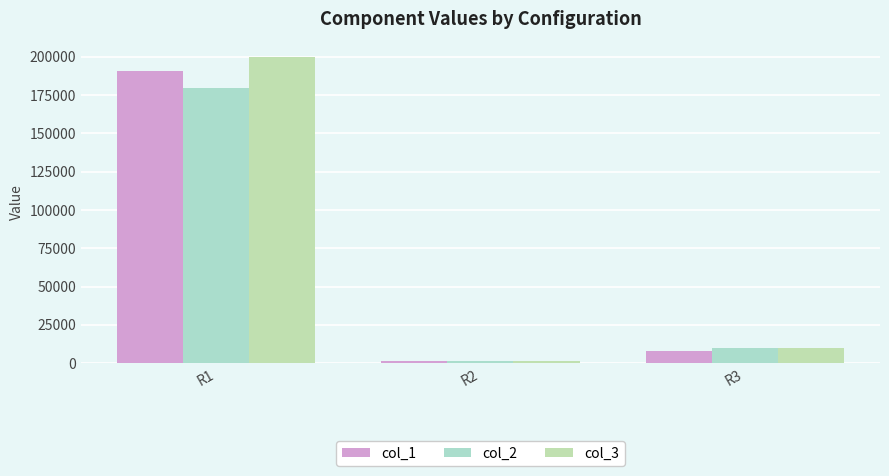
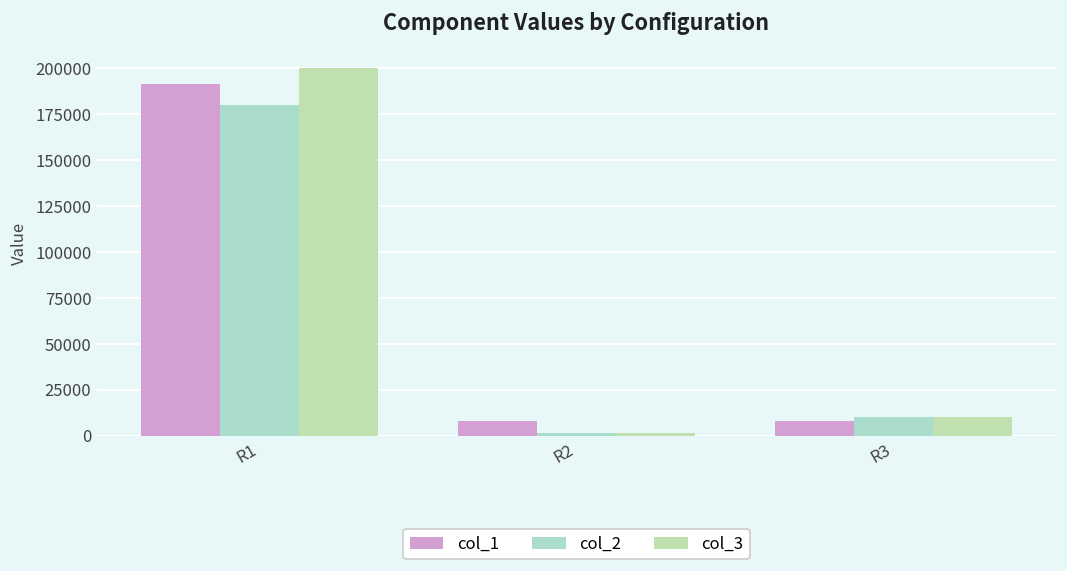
col_1, R2: 1000 -> 8000
